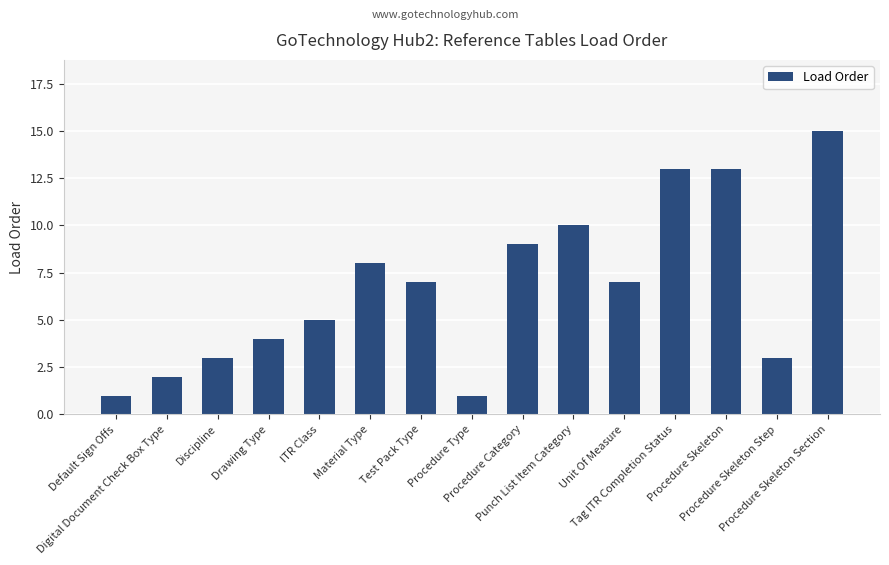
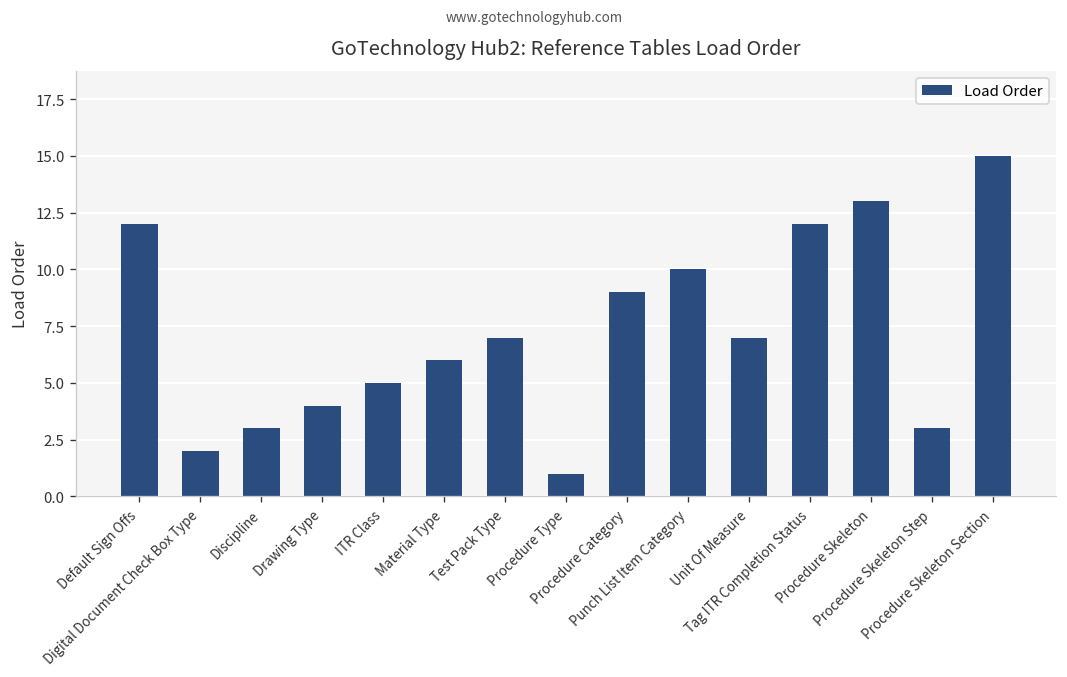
Default Sign Offs: 1 -> 12
Material Type: 8 -> 6
Tag ITR Completion Status: 13 -> 12
